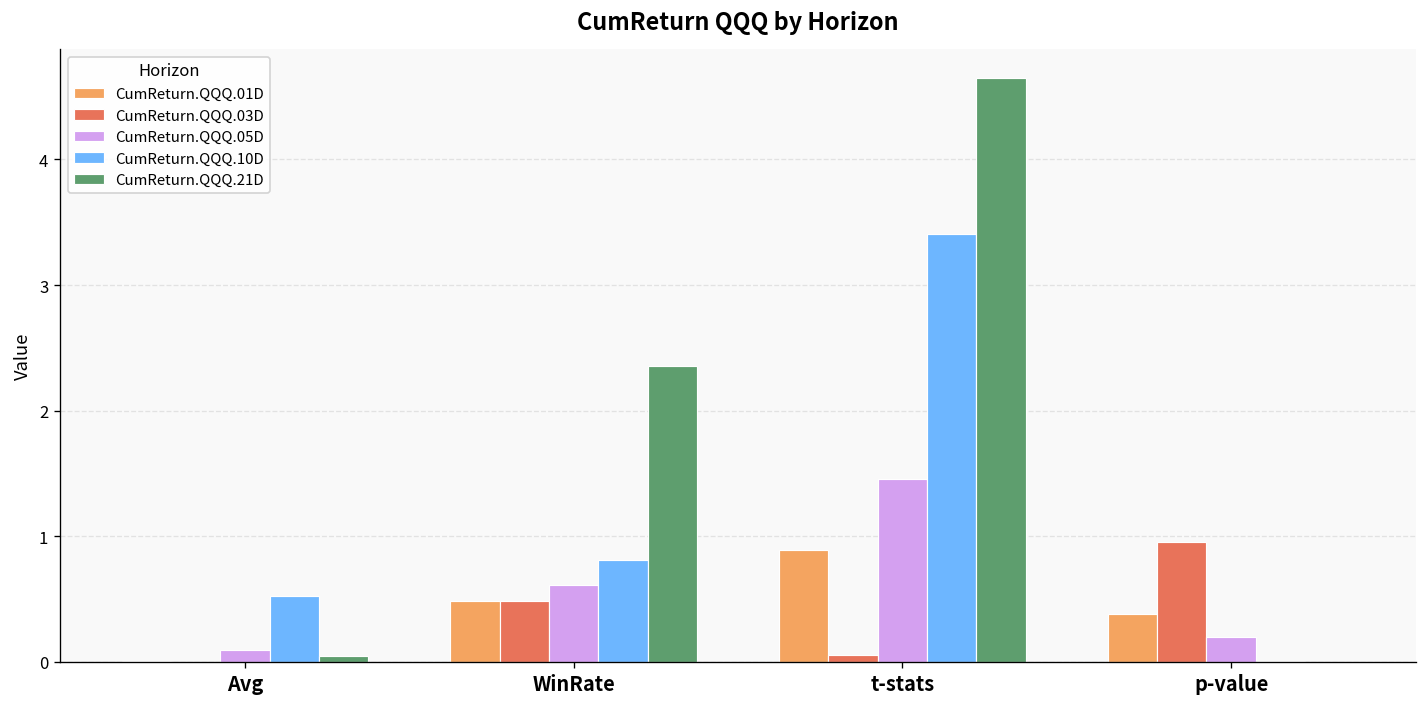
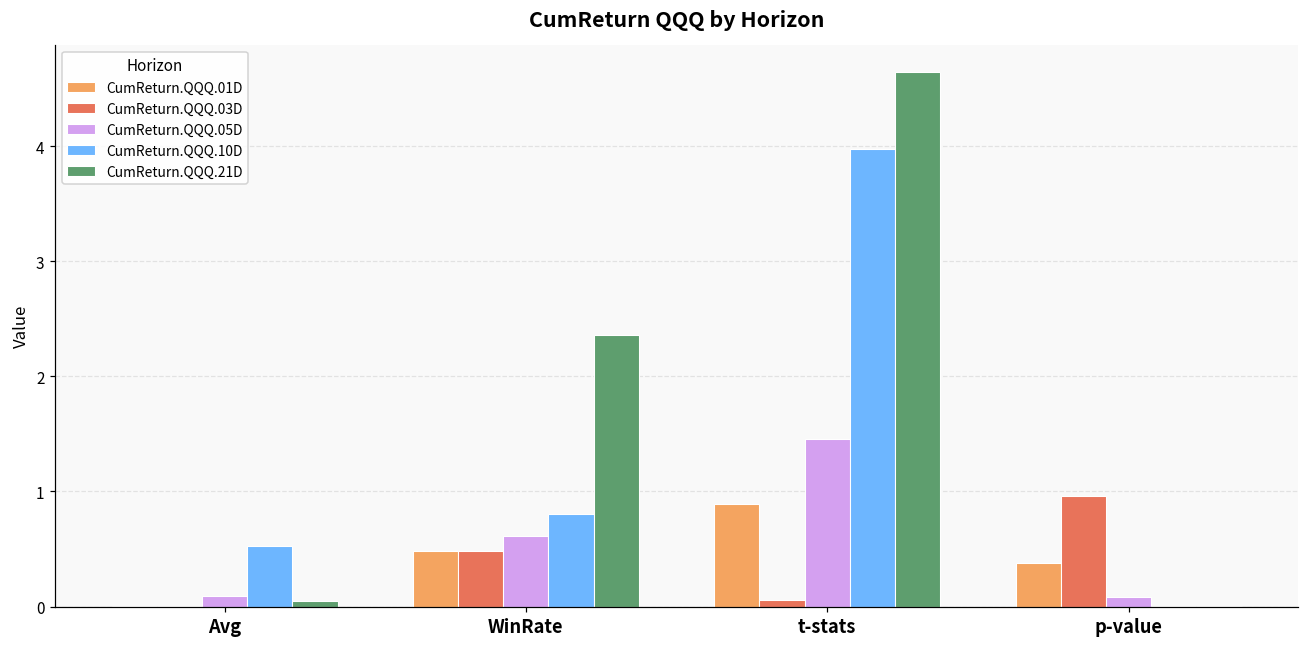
CumReturn.QQQ.10D, t-stats: 3.41 -> 3.98
CumReturn.QQQ.05D, p-value: 0.20 -> 0.08
